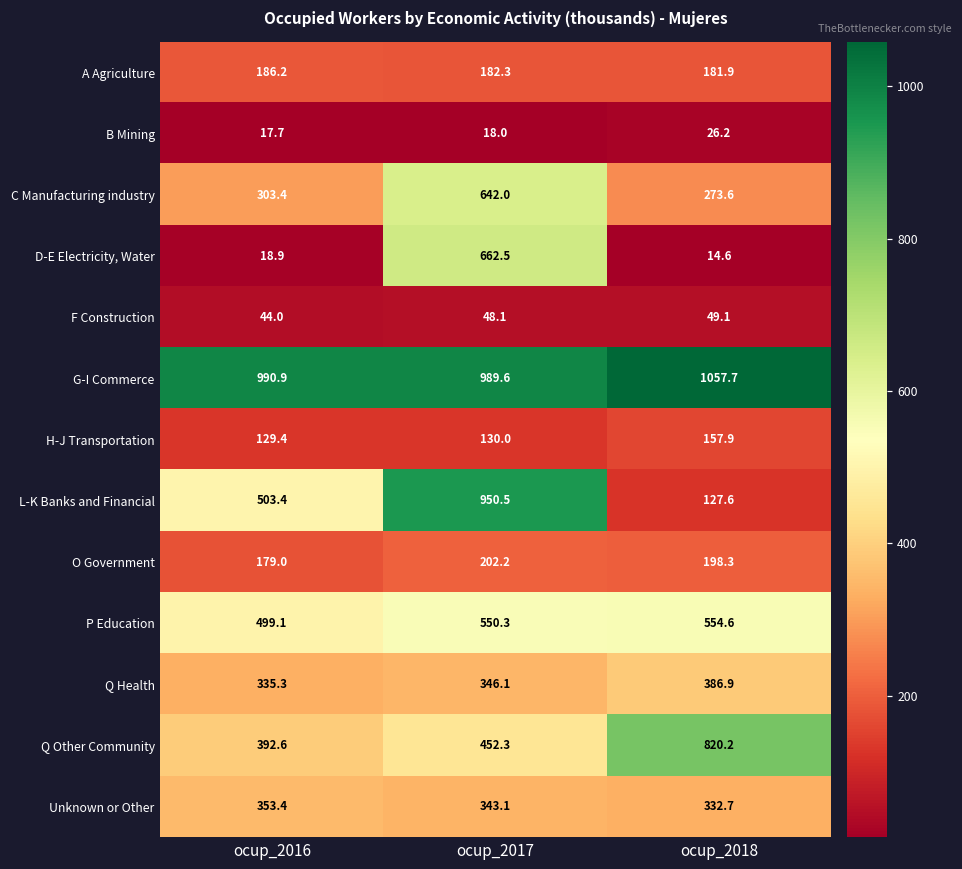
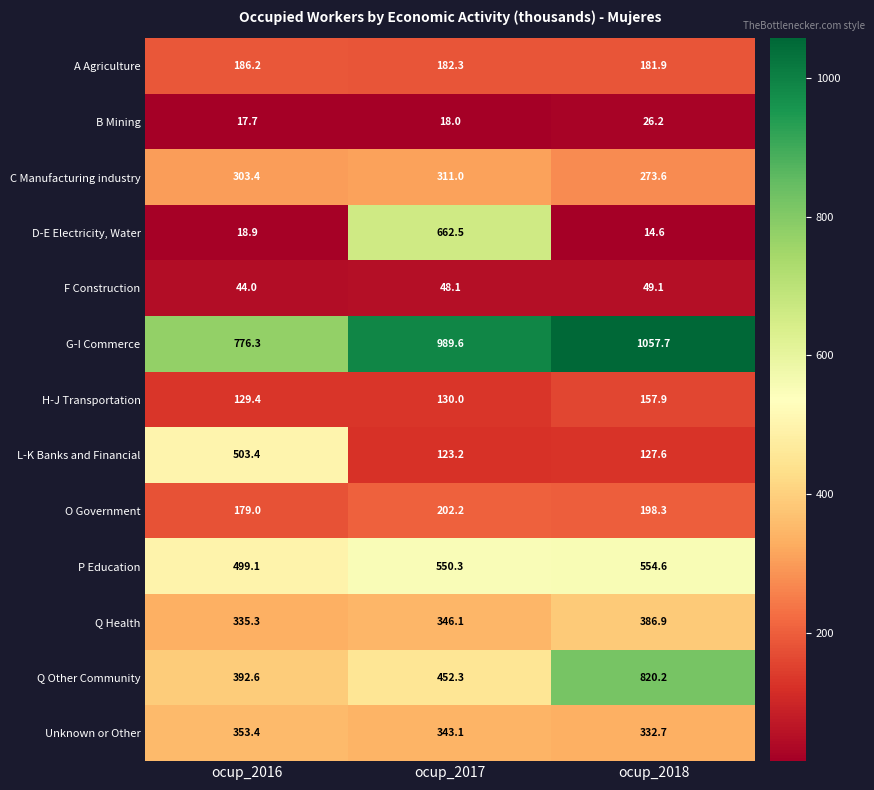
C Manufacturing industry, ocup_2017: 642.0 -> 311.0
G-I Commerce, ocup_2016: 990.9 -> 776.3
L-K Banks and Financial, ocup_2017: 950.5 -> 123.2
